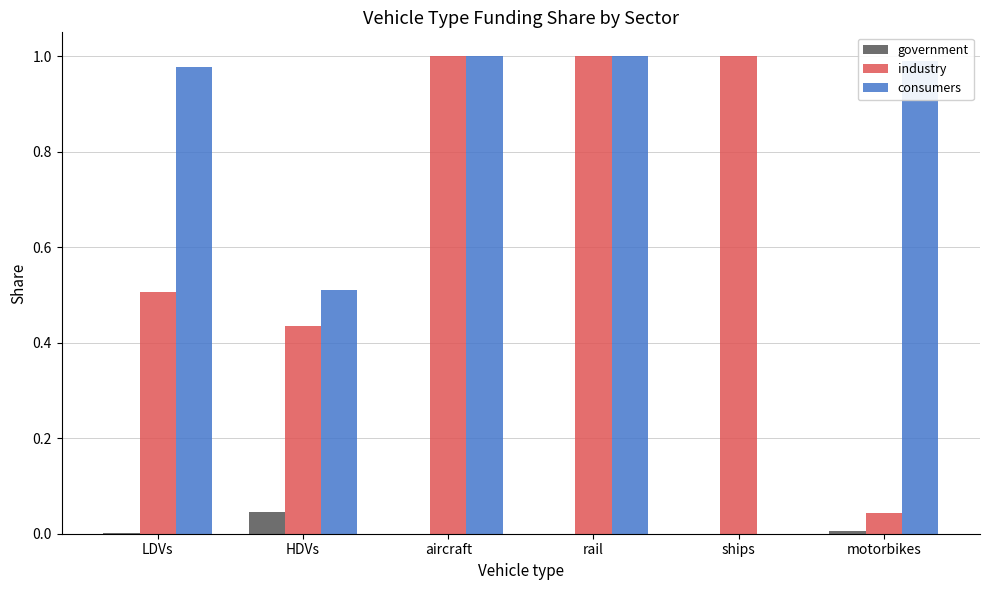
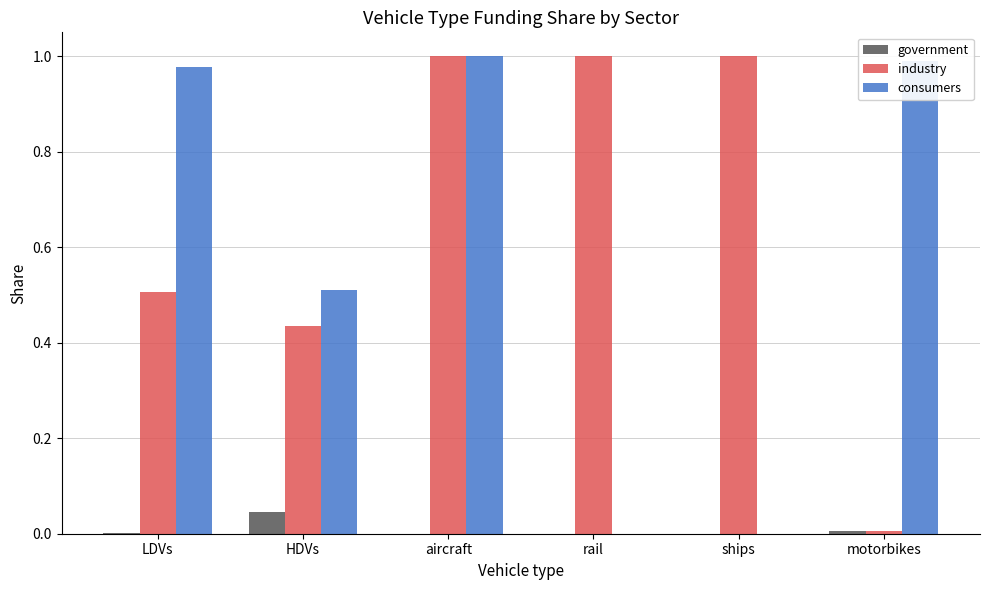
consumers, rail: 1 -> 0
industry, motorbikes: 0.04 -> 0.00
